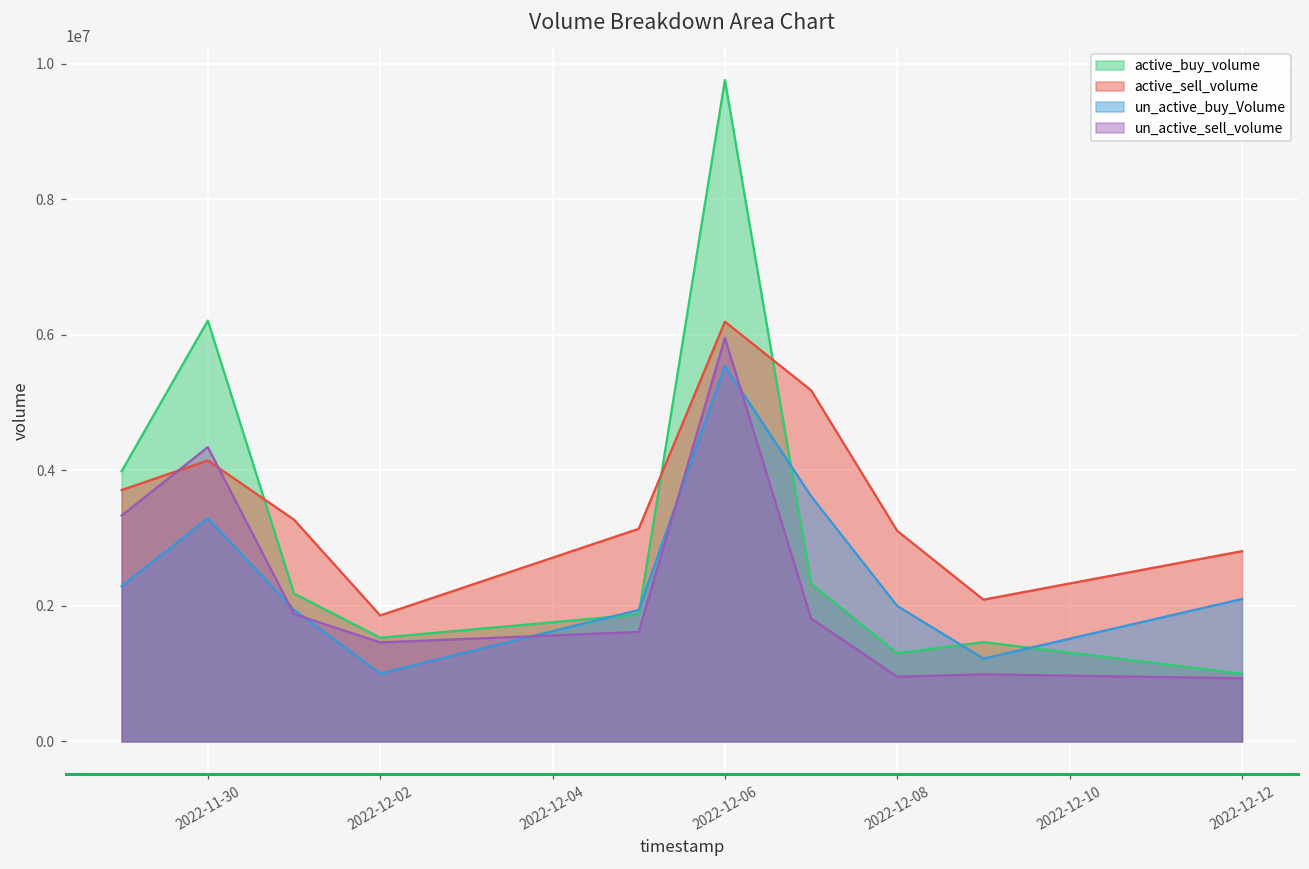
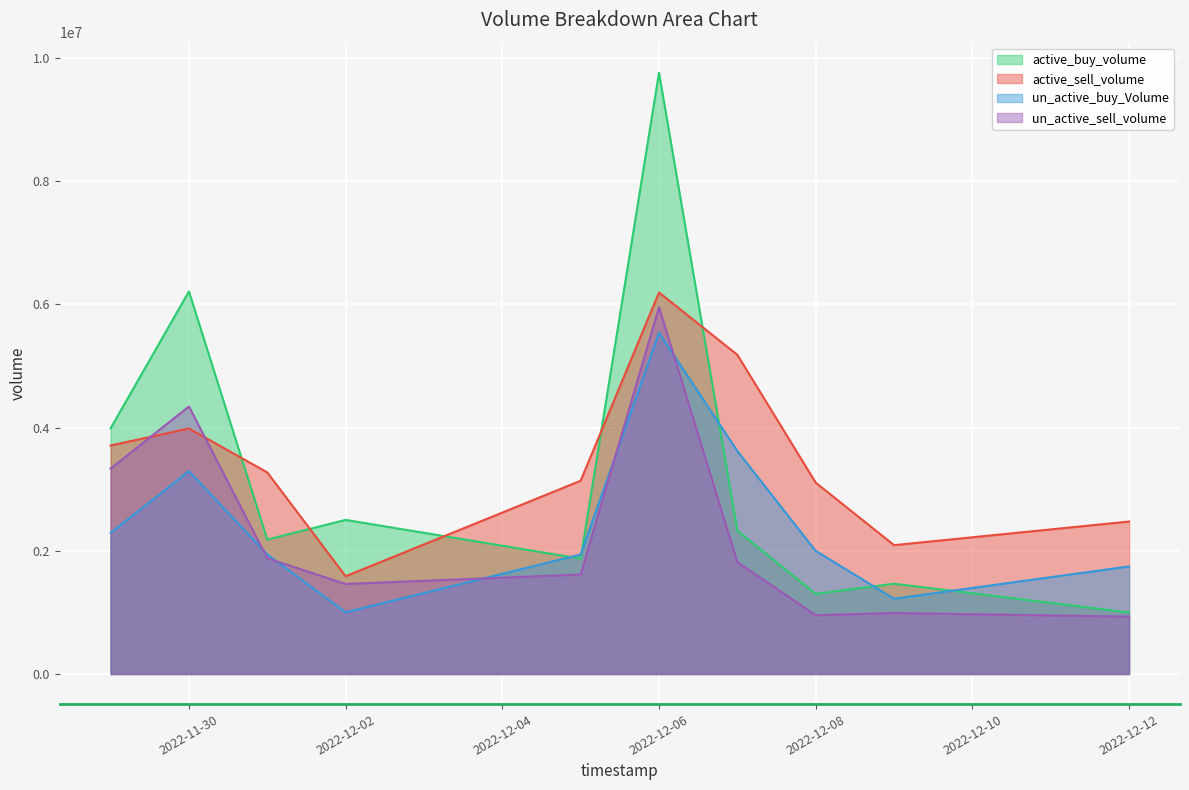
active_sell_volume, 2022-11-30: 4100000 -> 4000000
active_buy_volume, 2022-12-02: 1500000 -> 2500000
active_sell_volume, 2022-12-02: 1900000 -> 1600000
active_sell_volume, 2022-12-12: 2800000 -> 2500000
un_active_buy_Volume, 2022-12-12: 2100000 -> 1700000
